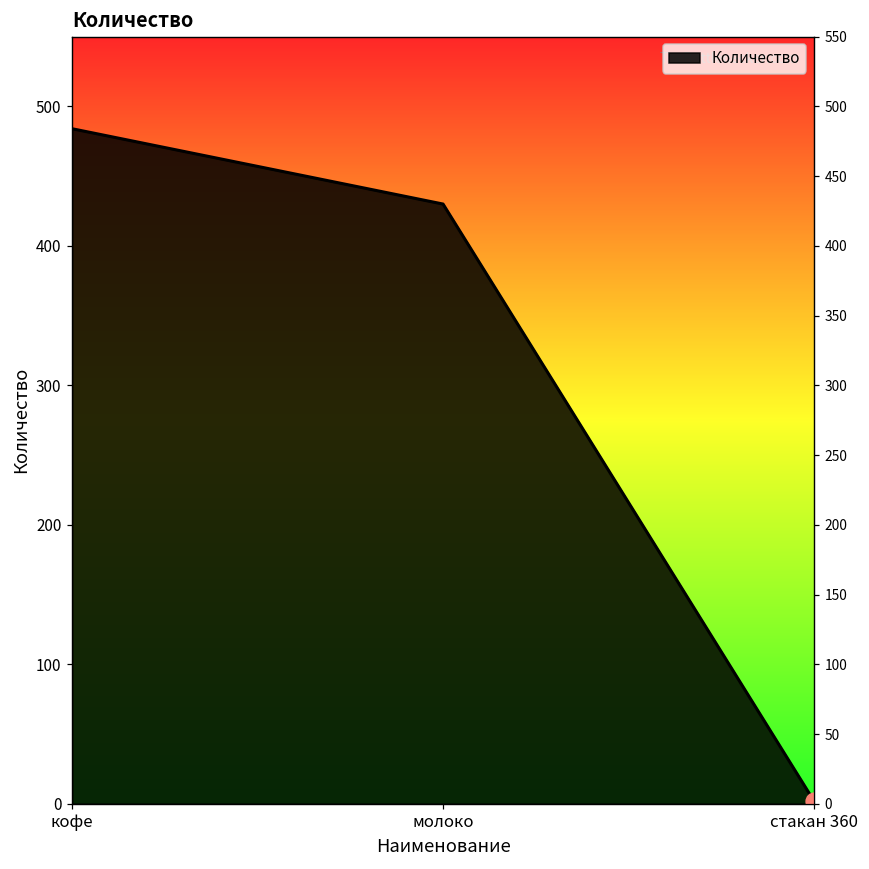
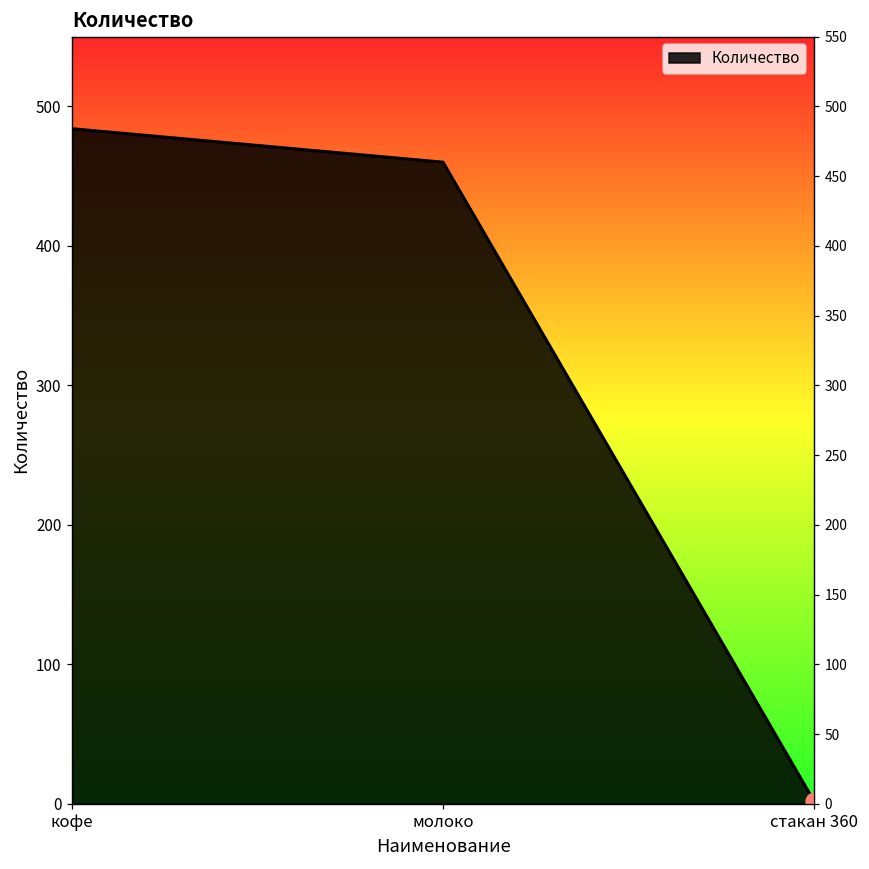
Количество, молоко: 430 -> 460
